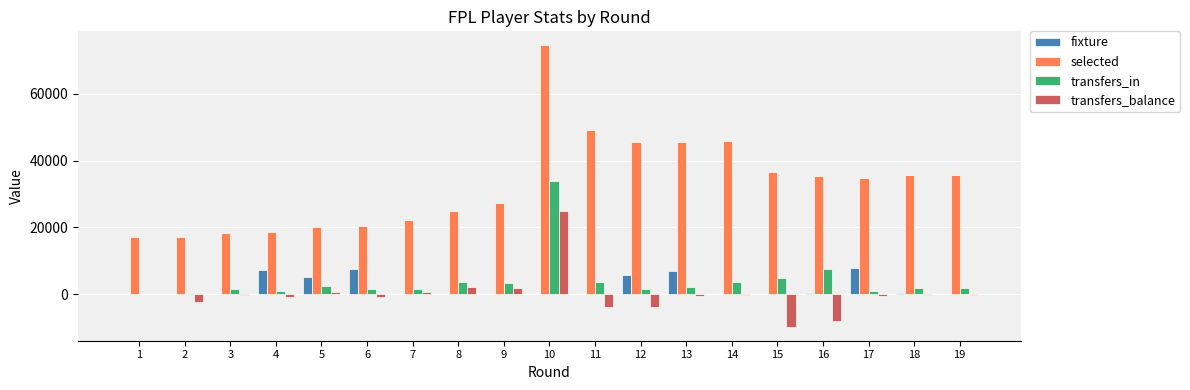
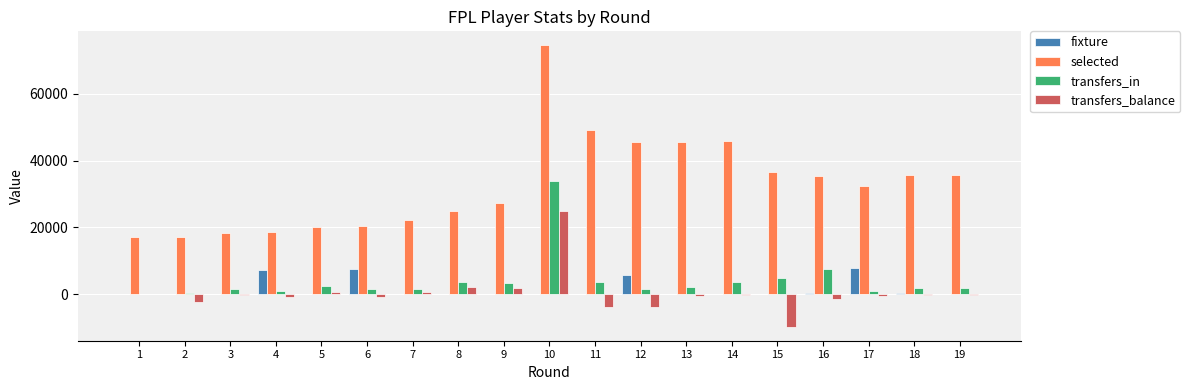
fixture, 5: 5000 -> 0
fixture, 13: 7000 -> 0
transfers_balance, 16: -8000 -> -1000
selected, 17: 35000 -> 32000
